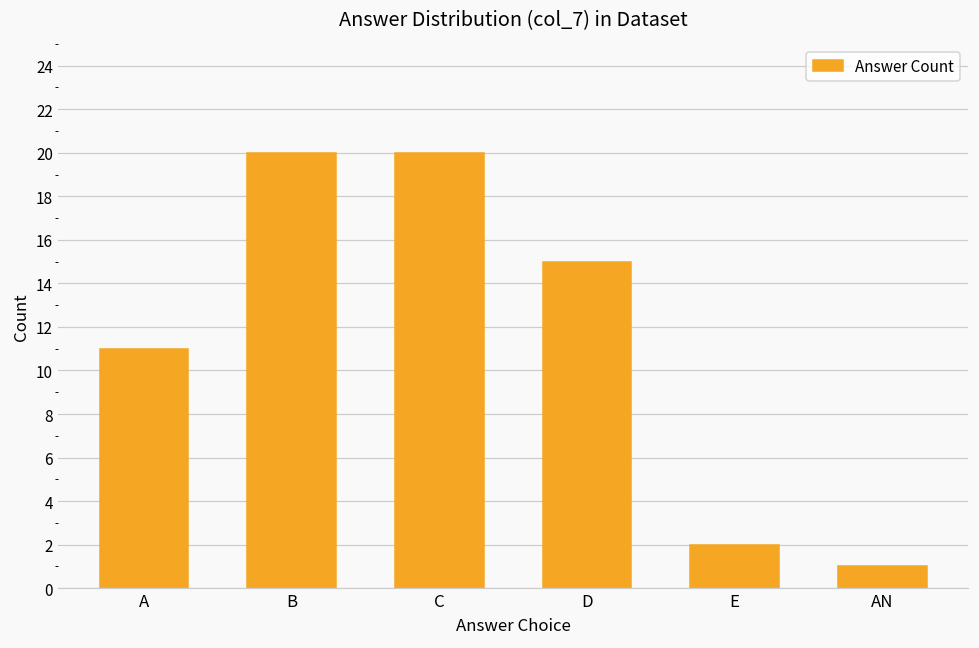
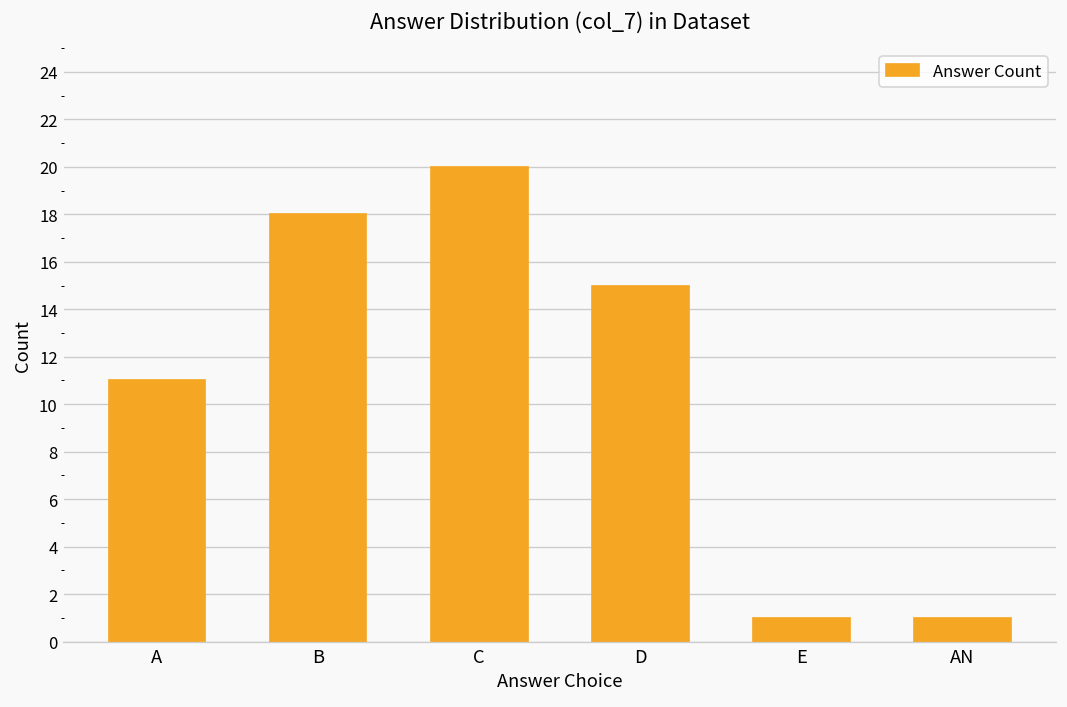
B: 20 -> 18
E: 2 -> 1
